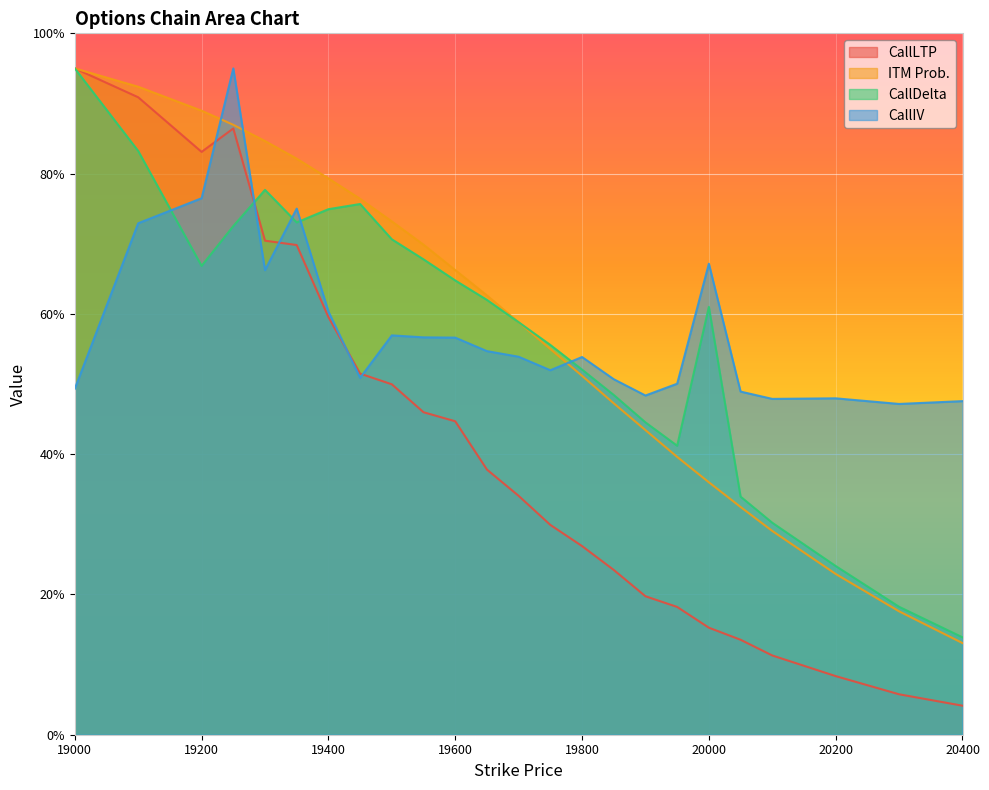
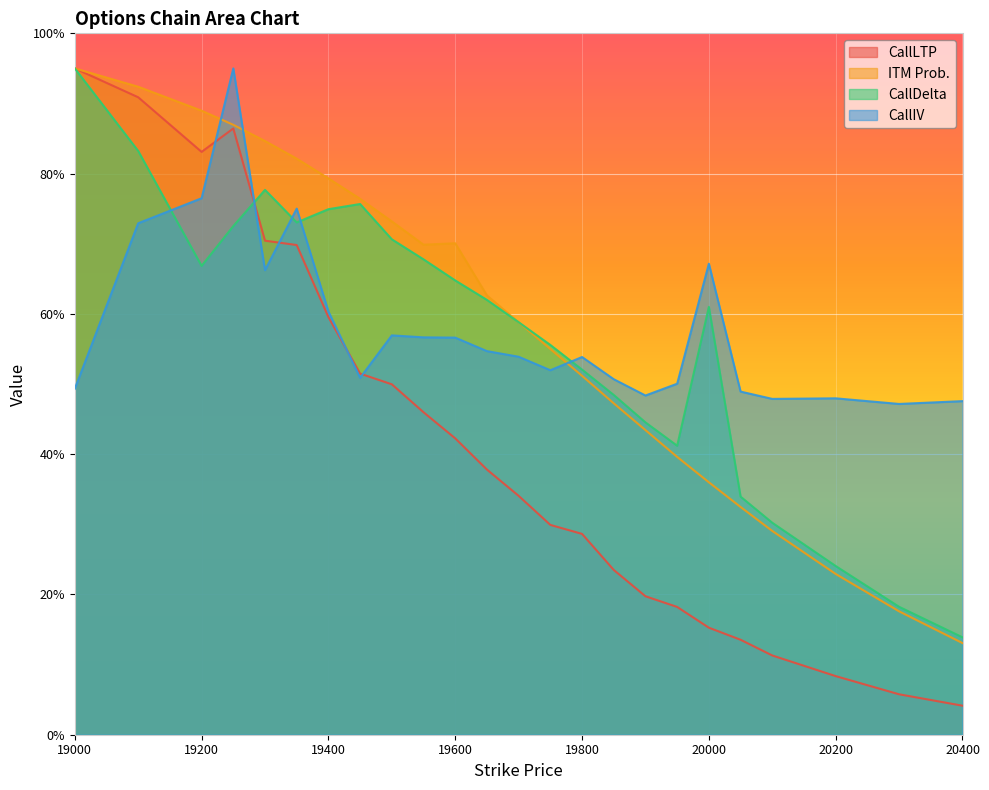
CallLTP, 19600: 45% -> 42%
ITM Prob., 19600: 66% -> 70%
CallLTP, 19800: 27% -> 29%
